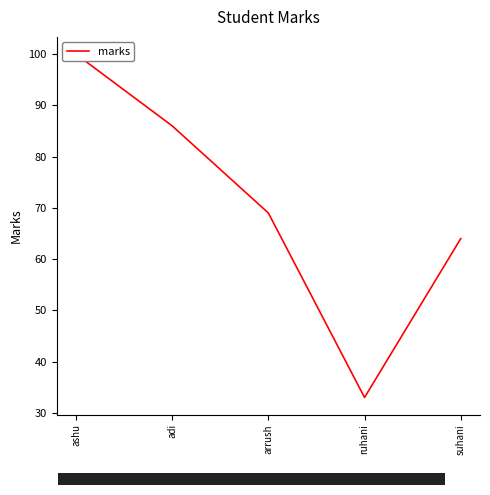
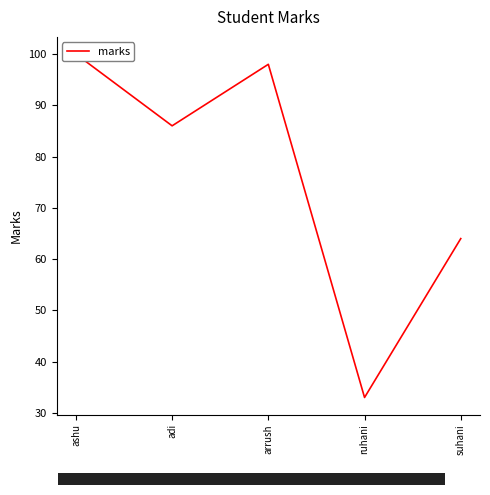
arrush: 69 -> 98
